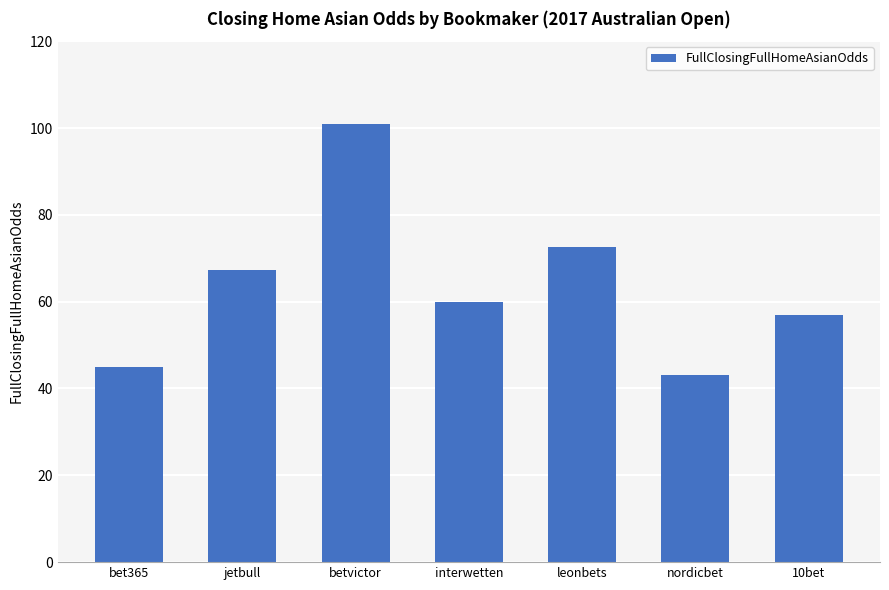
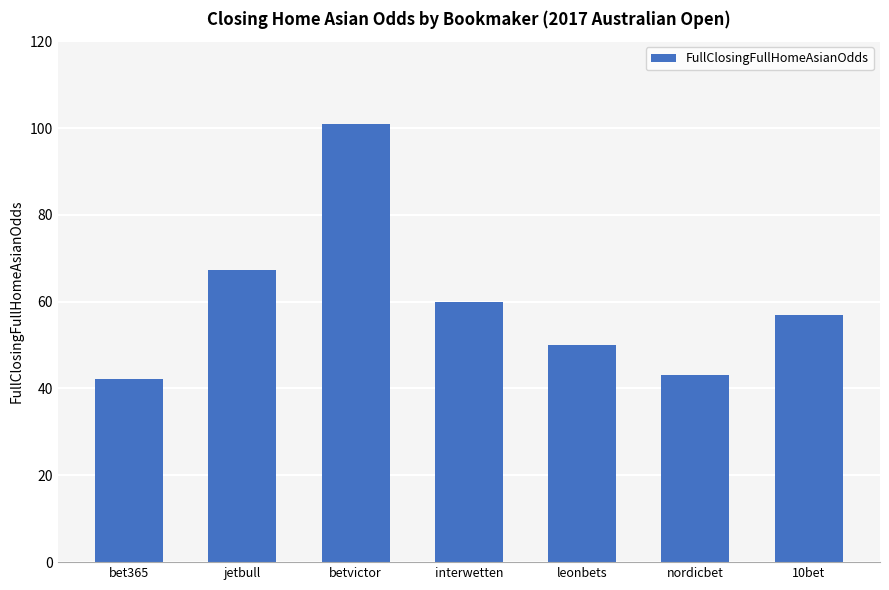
bet365: 45 -> 42
leonbets: 73 -> 50
